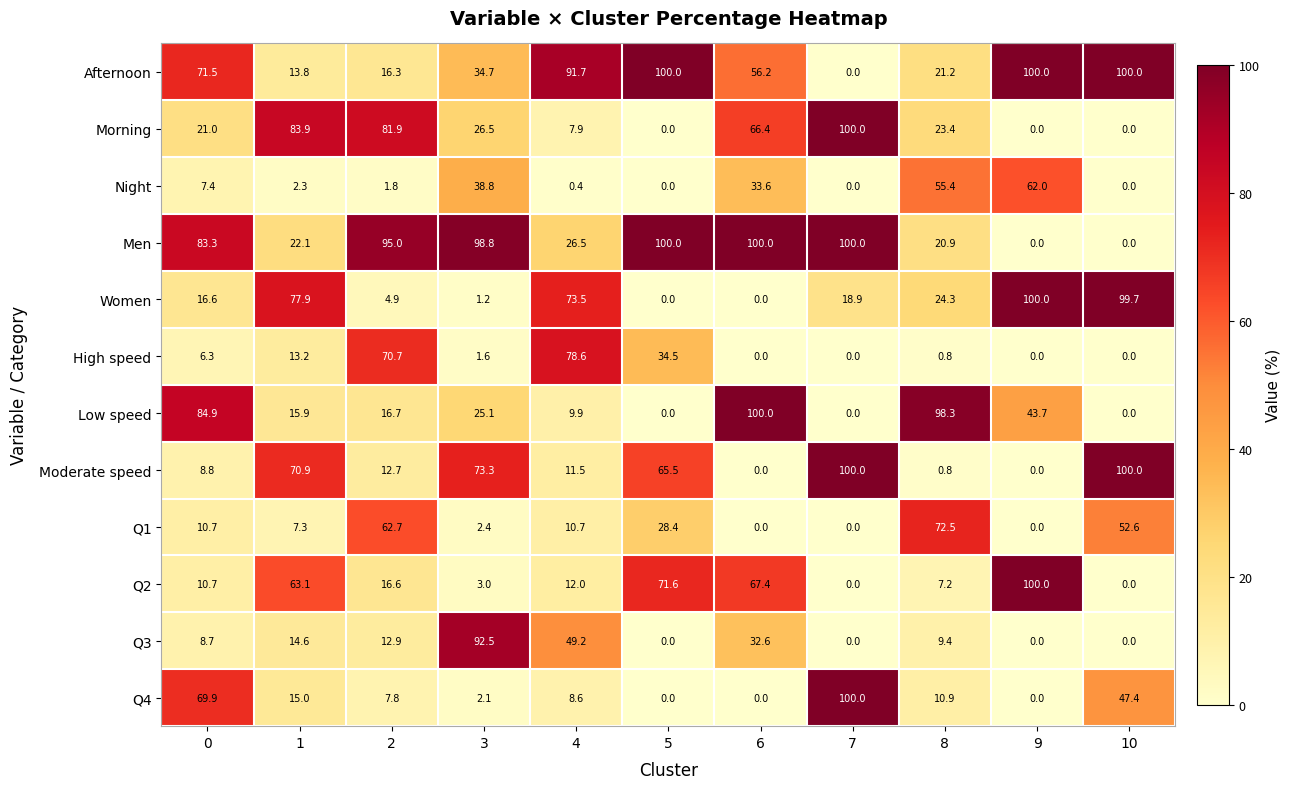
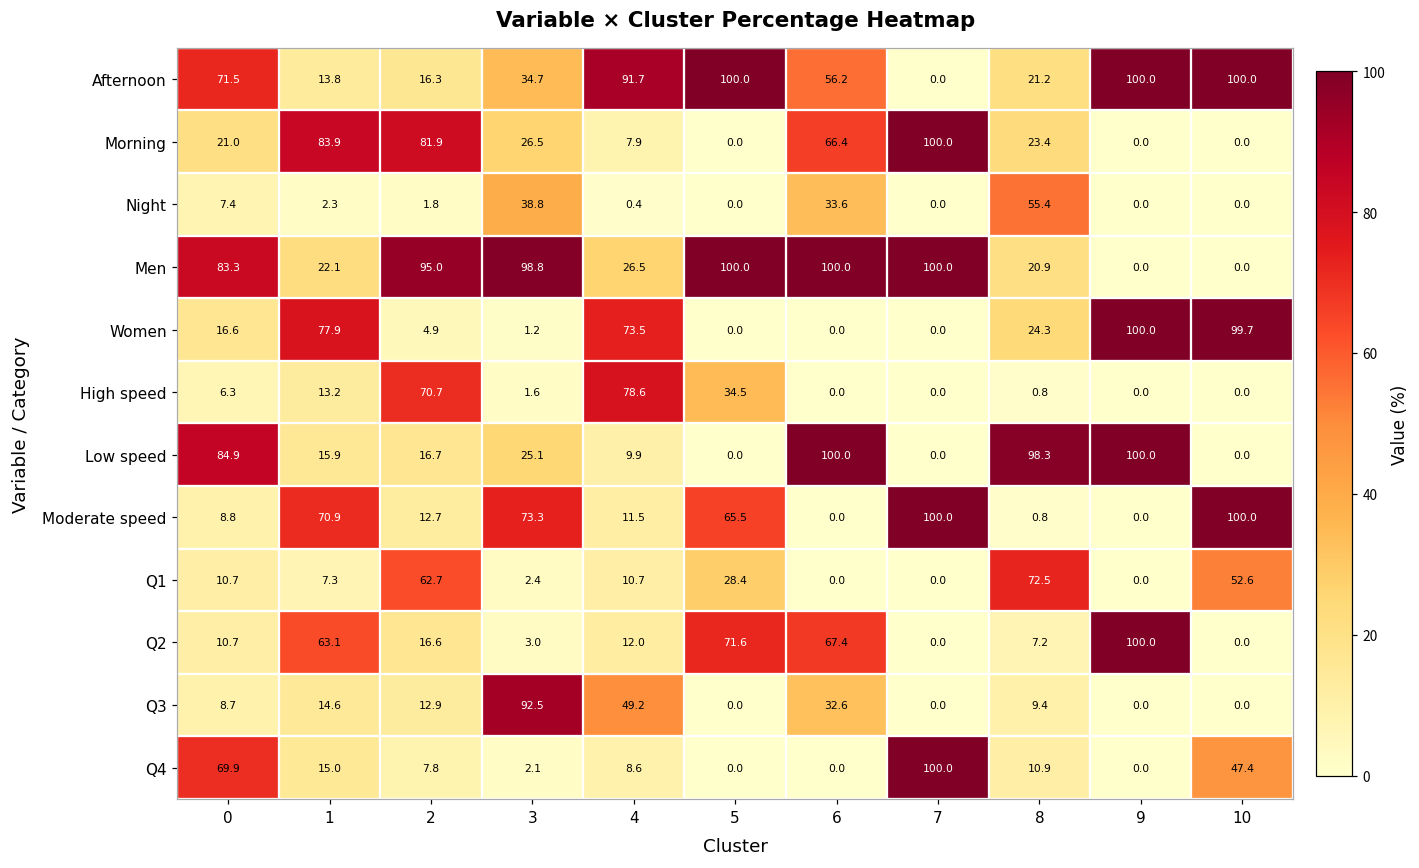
Night, 9: 62.0 -> 0.0
Women, 7: 18.9 -> 0.0
Low speed, 9: 43.7 -> 100.0
